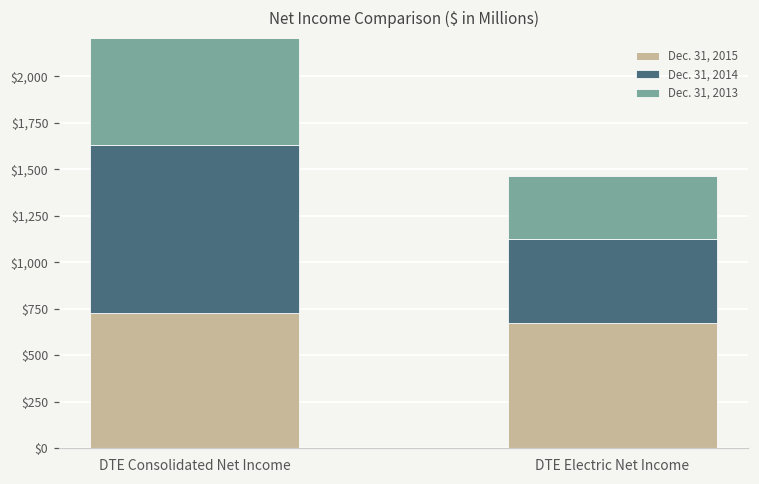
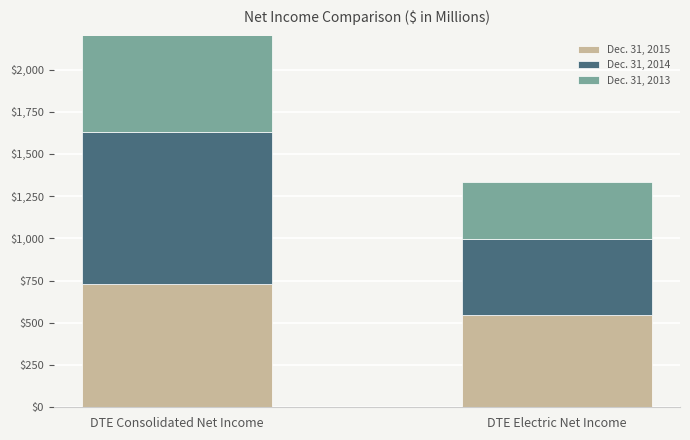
Dec. 31, 2015, DTE Electric Net Income: $670 -> $540
